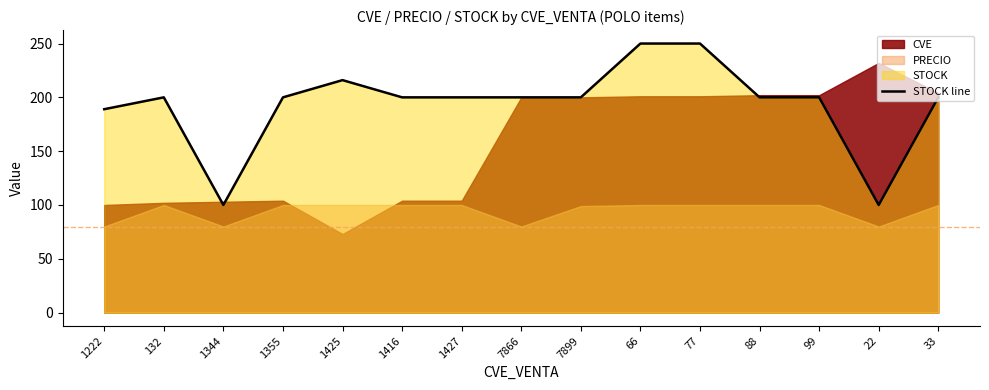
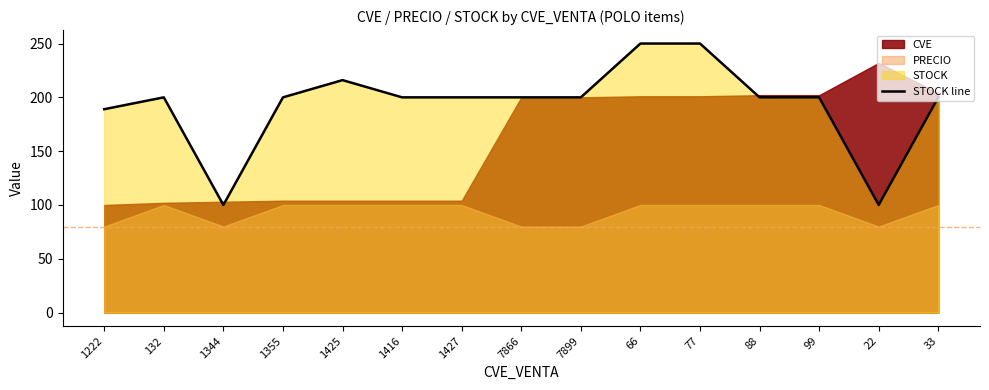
CVE, 1425: 73 -> 104
PRECIO, 7899: 99 -> 80
